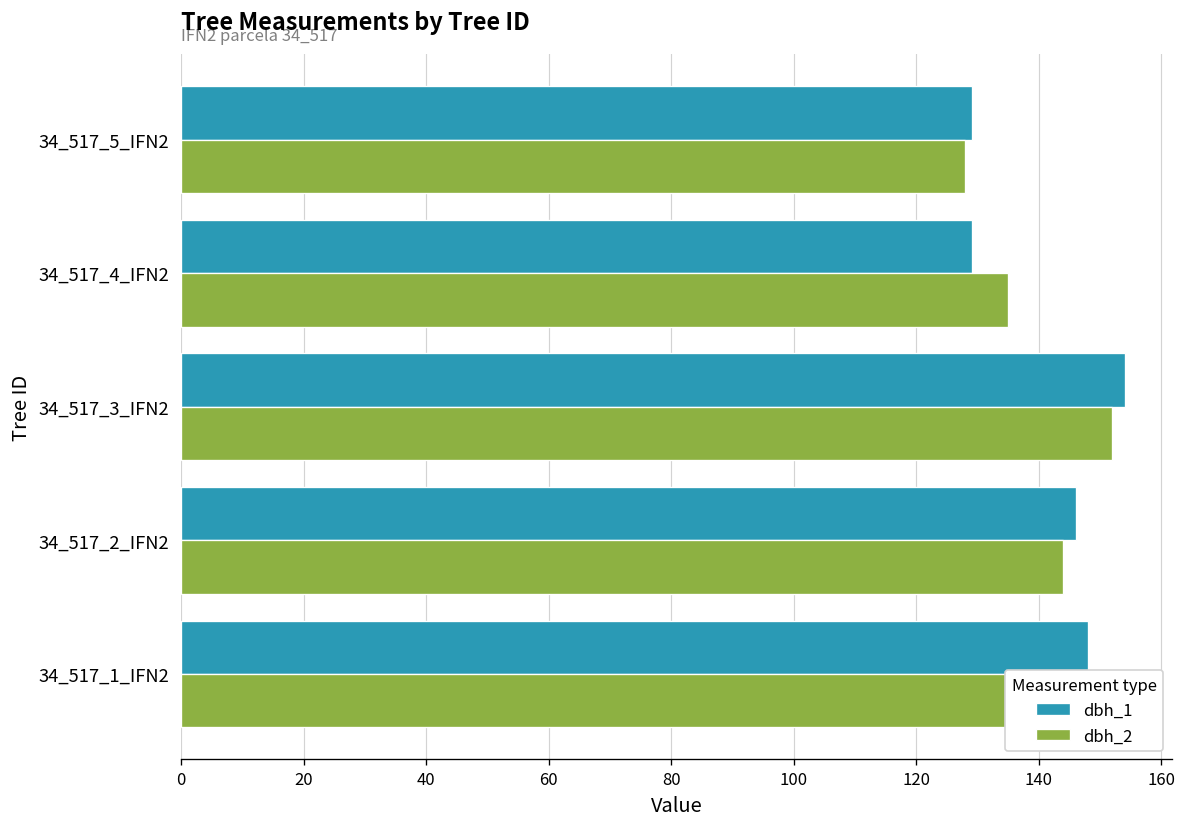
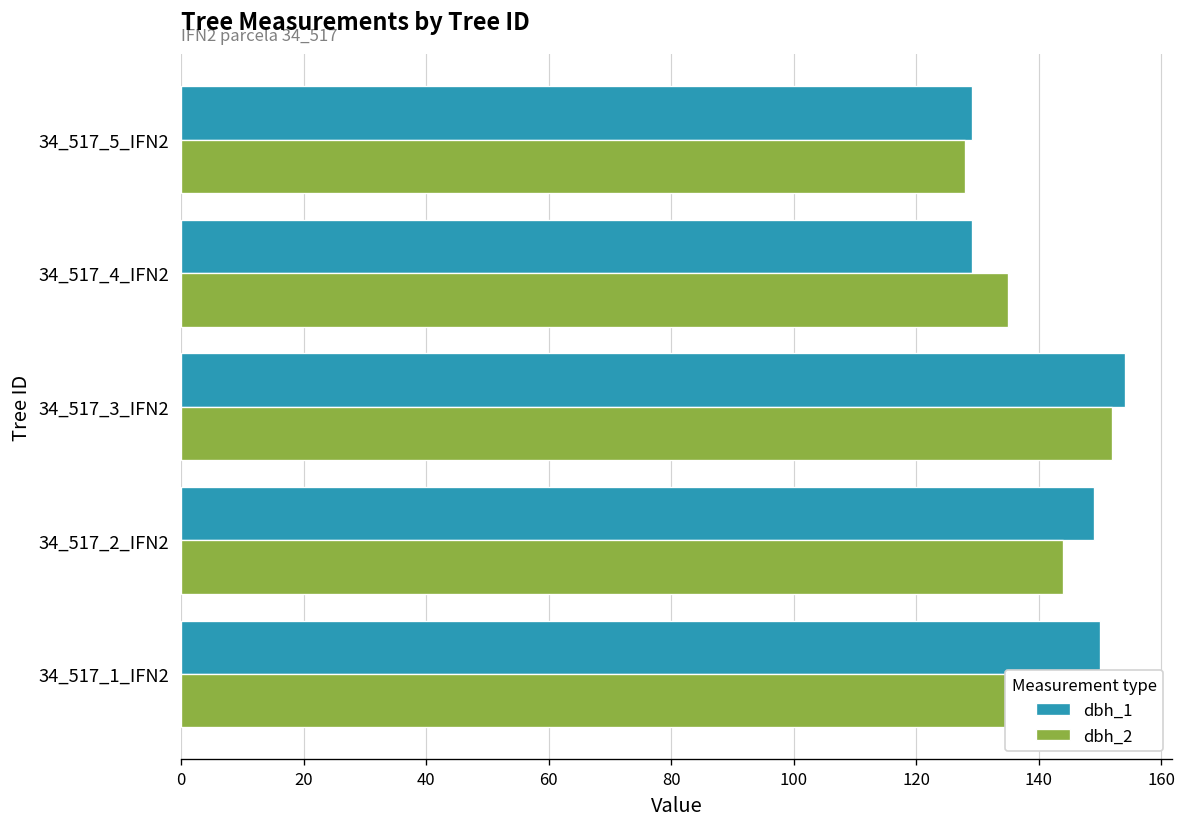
dbh_1, 34_517_2_IFN2: 146 -> 149
dbh_1, 34_517_1_IFN2: 148 -> 150
